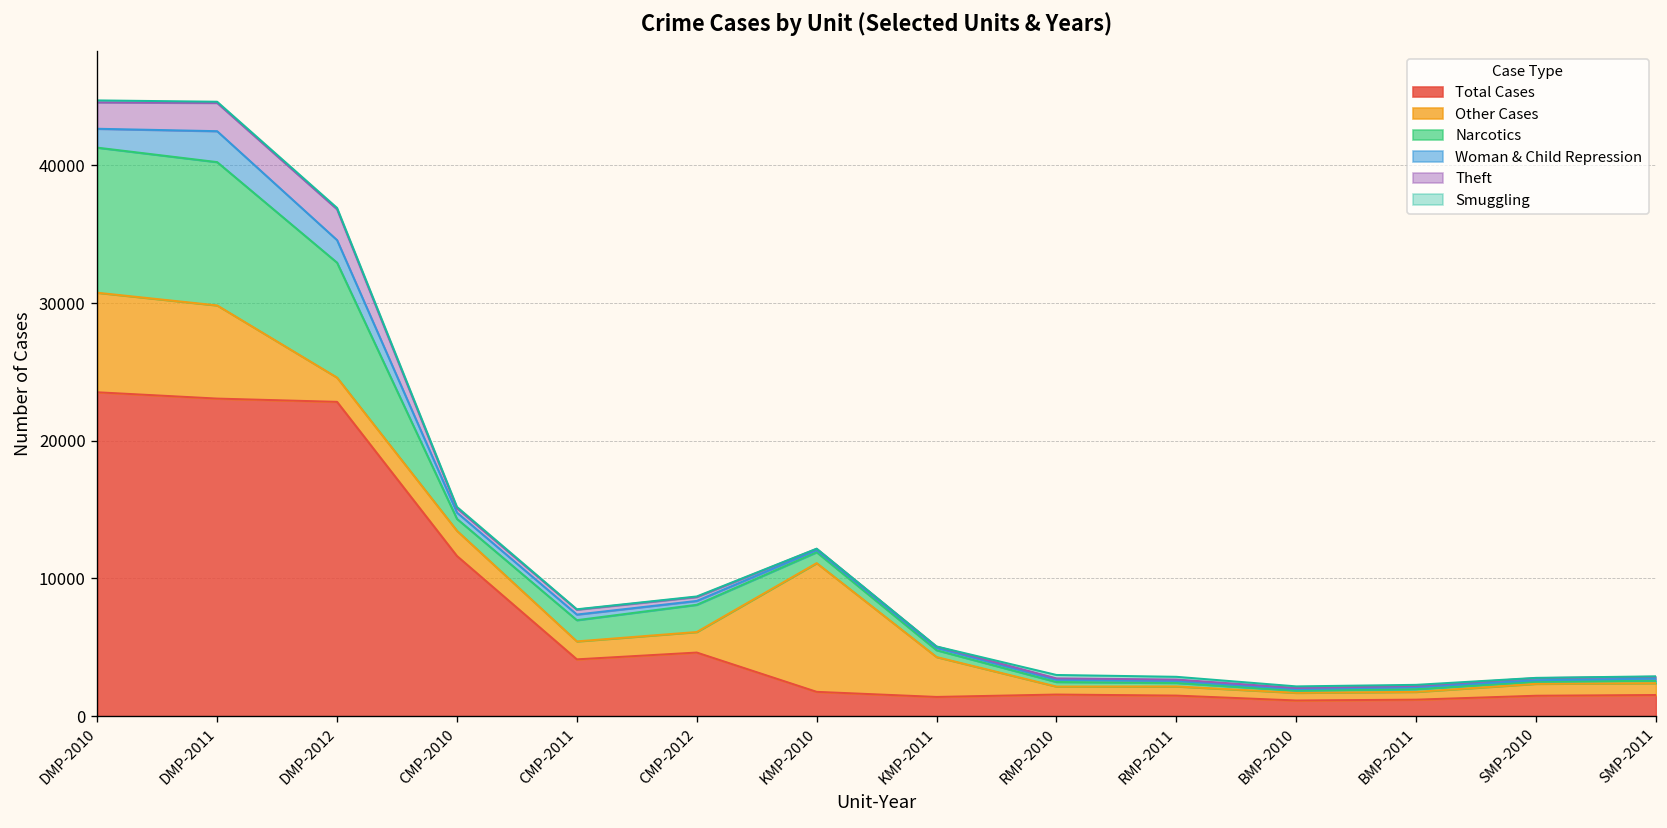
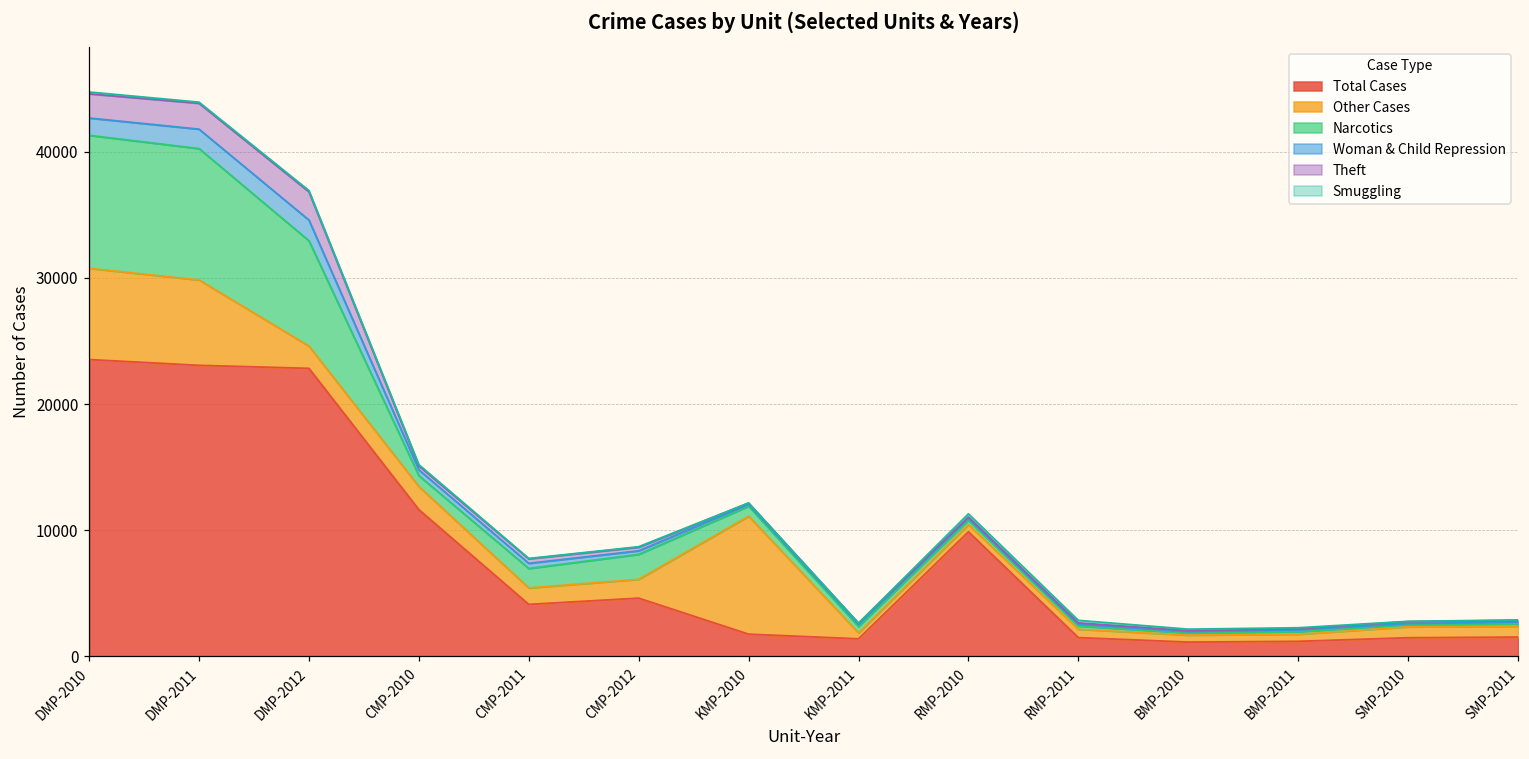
Woman & Child Repression, DMP-2011: 2200 -> 1500
Other Cases, KMP-2011: 2900 -> 500
Total Cases, RMP-2010: 1600 -> 9900
